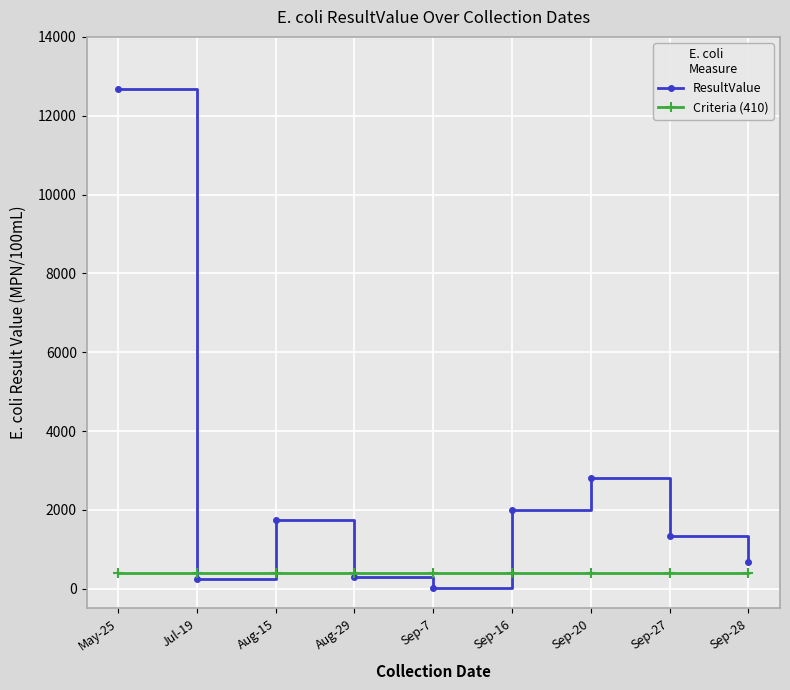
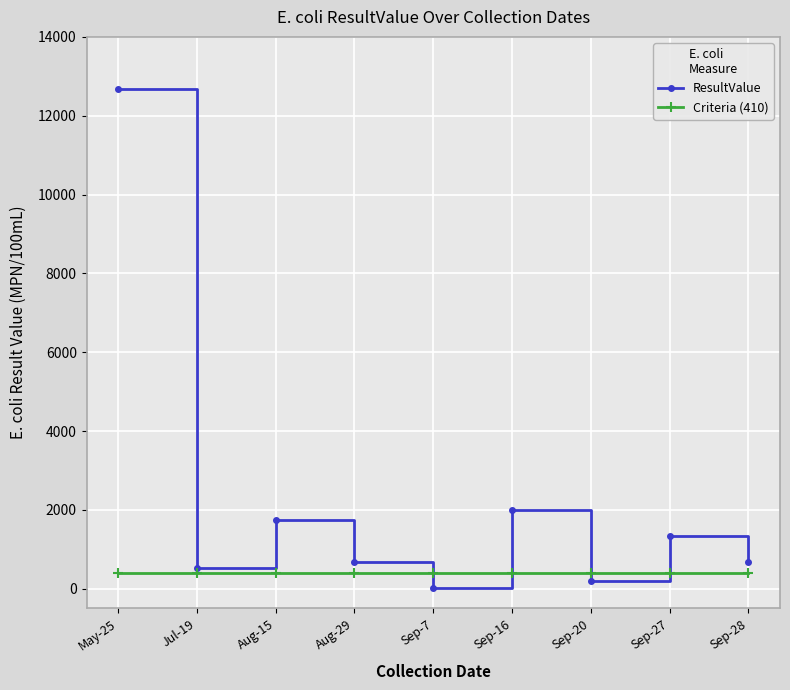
ResultValue, Jul-19: 300 -> 500
ResultValue, Aug-29: 300 -> 700
ResultValue, Sep-20: 2800 -> 200
